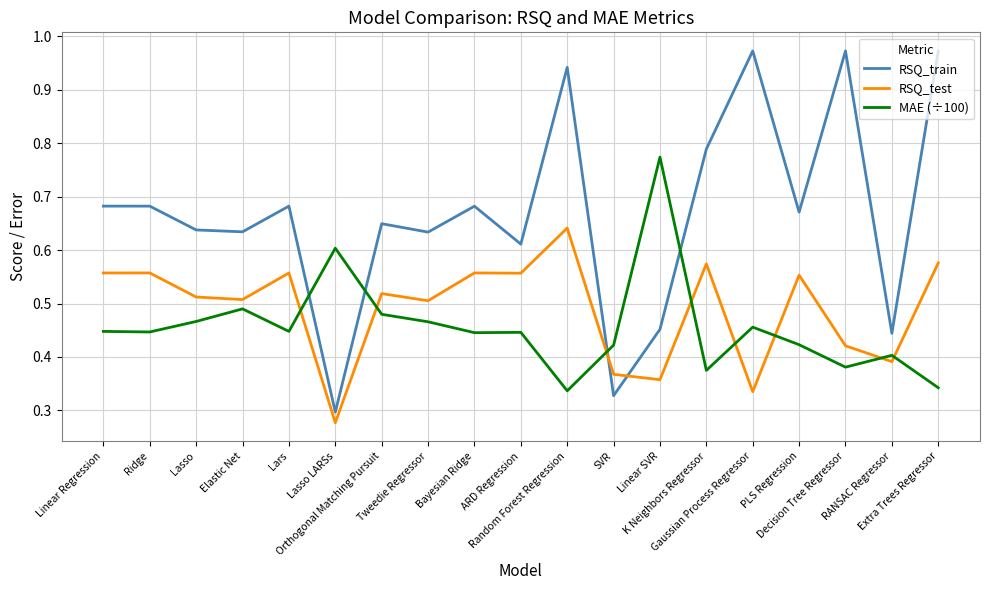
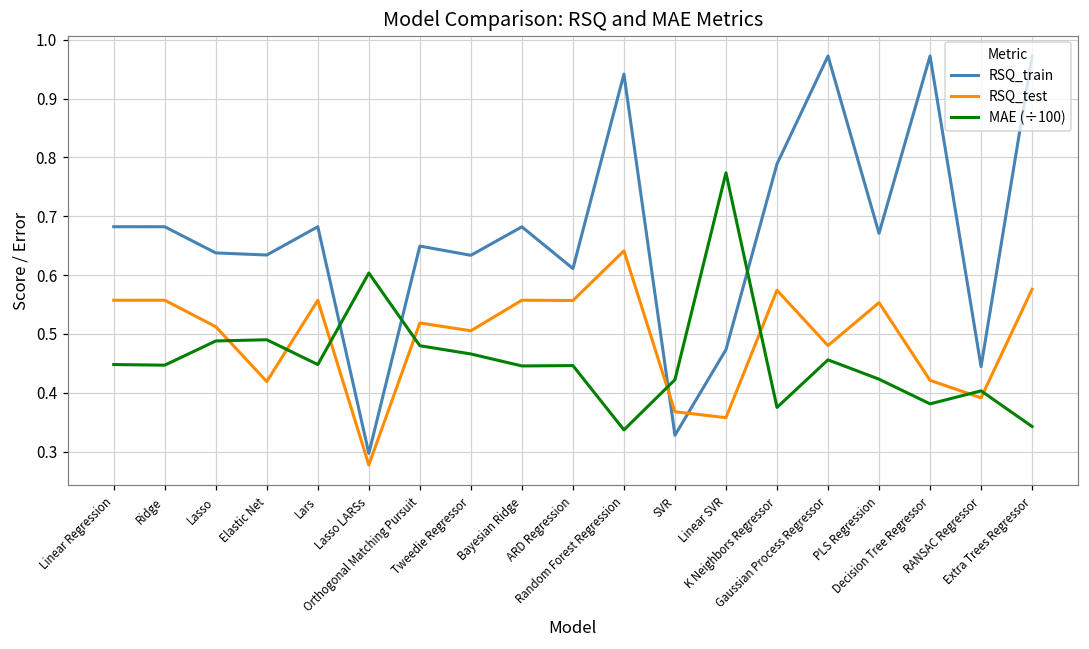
MAE (÷100), Lasso: 0.47 -> 0.49
RSQ_test, Elastic Net: 0.51 -> 0.42
RSQ_train, Linear SVR: 0.45 -> 0.47
RSQ_test, Gaussian Process Regressor: 0.34 -> 0.48
